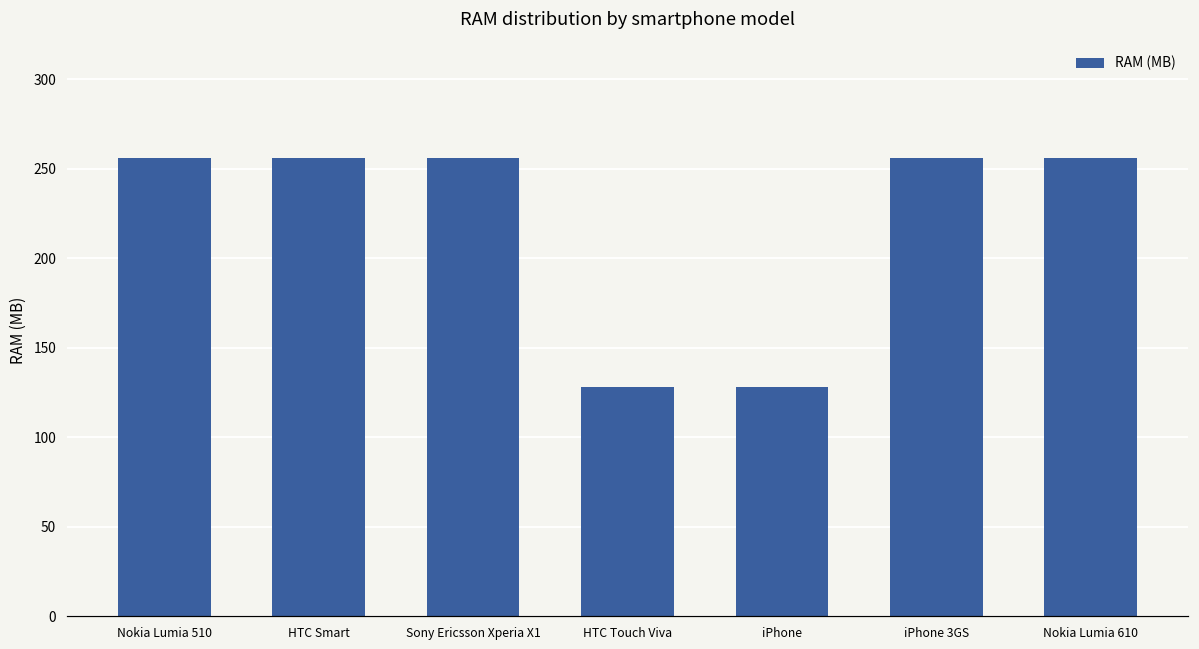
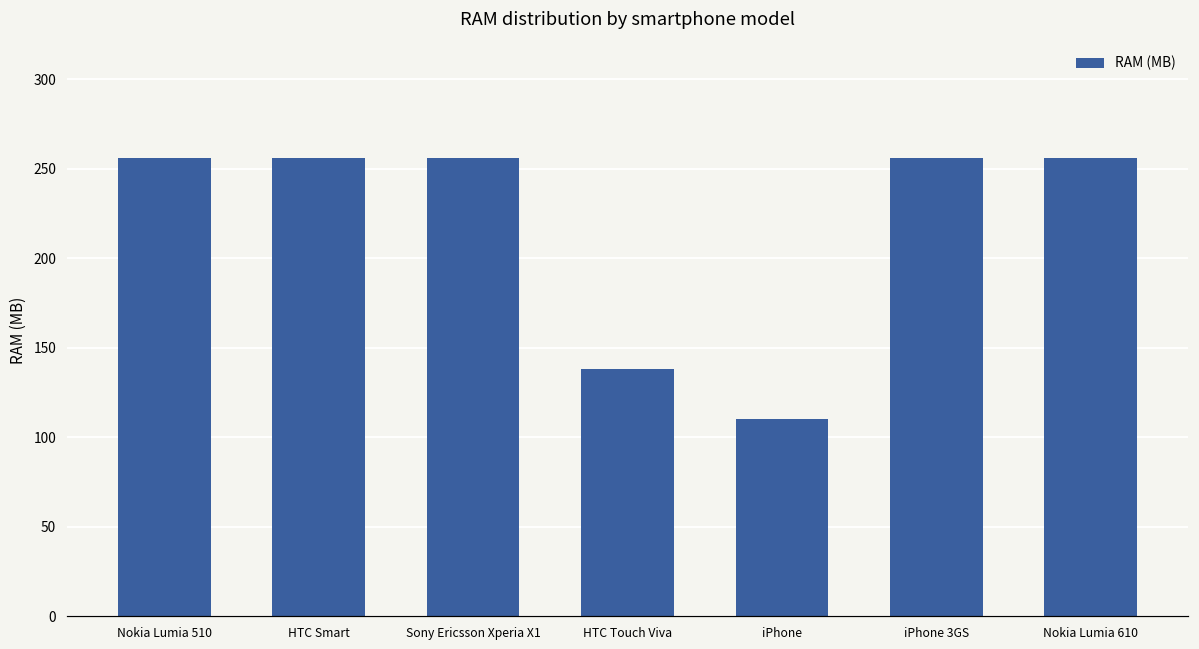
HTC Touch Viva: 128 -> 138
iPhone: 128 -> 110
